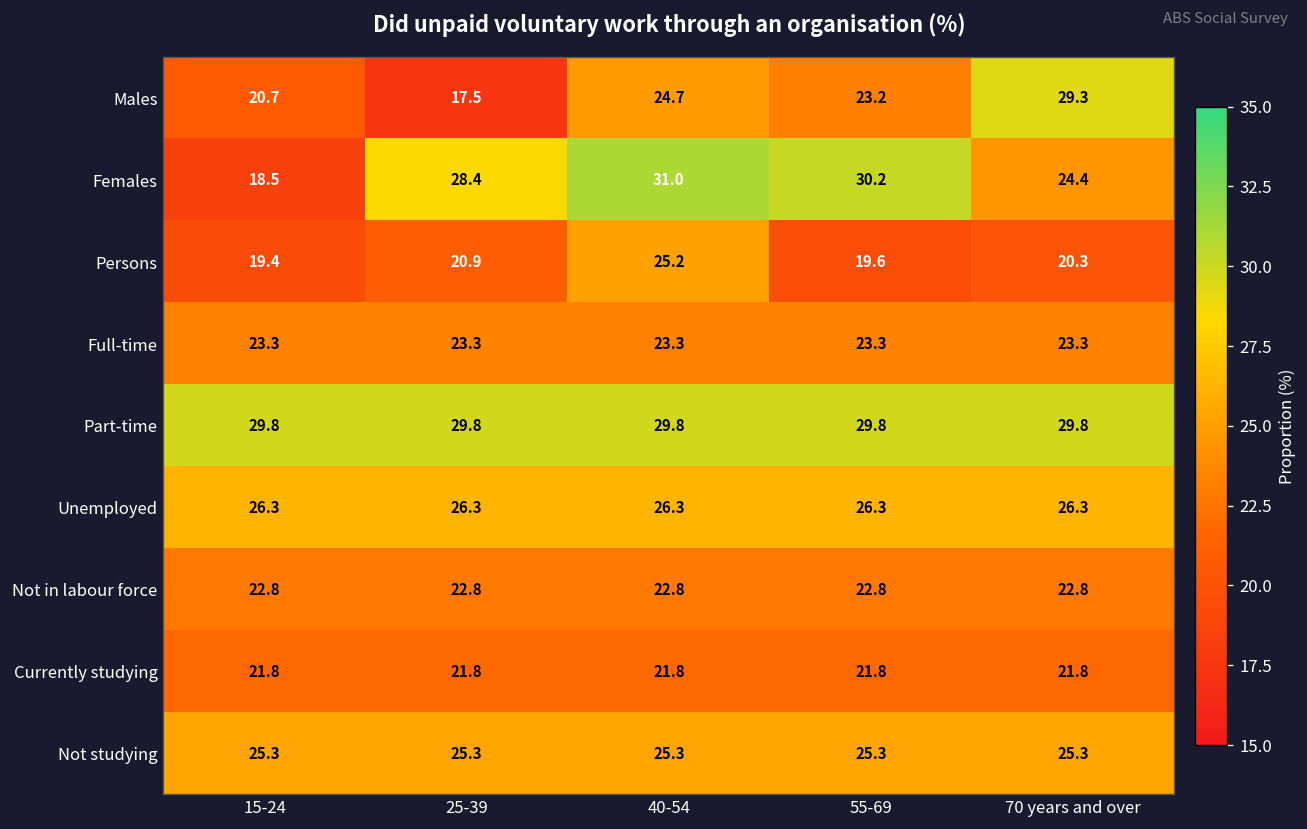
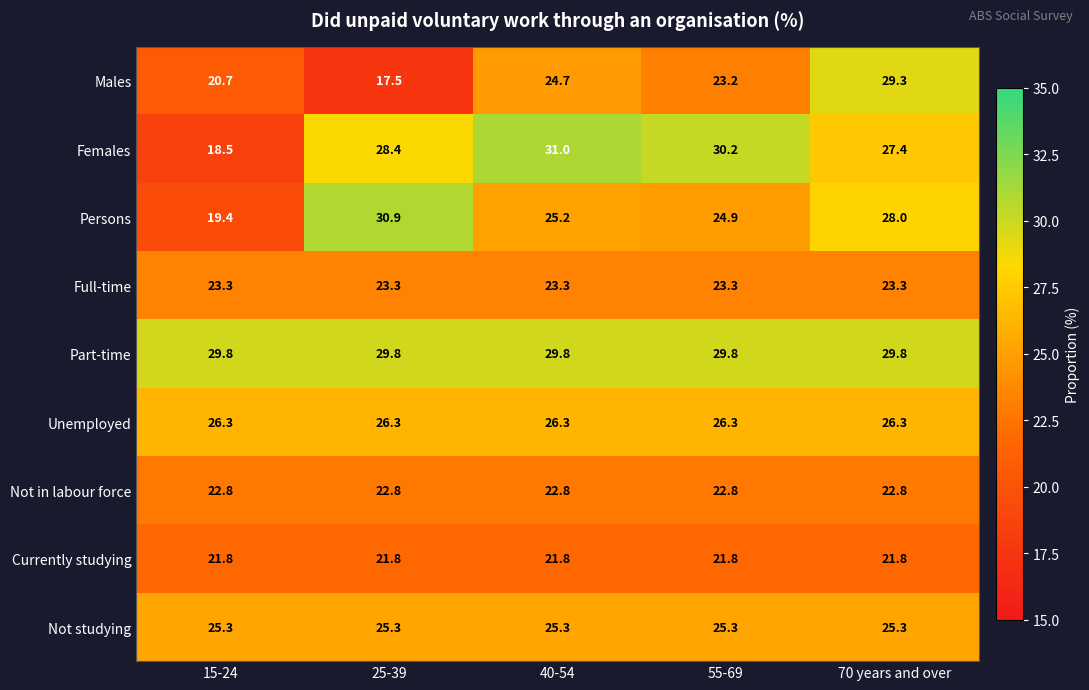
Females, 70 years and over: 24.4 -> 27.4
Persons, 25-39: 20.9 -> 30.9
Persons, 55-69: 19.6 -> 24.9
Persons, 70 years and over: 20.3 -> 28.0
